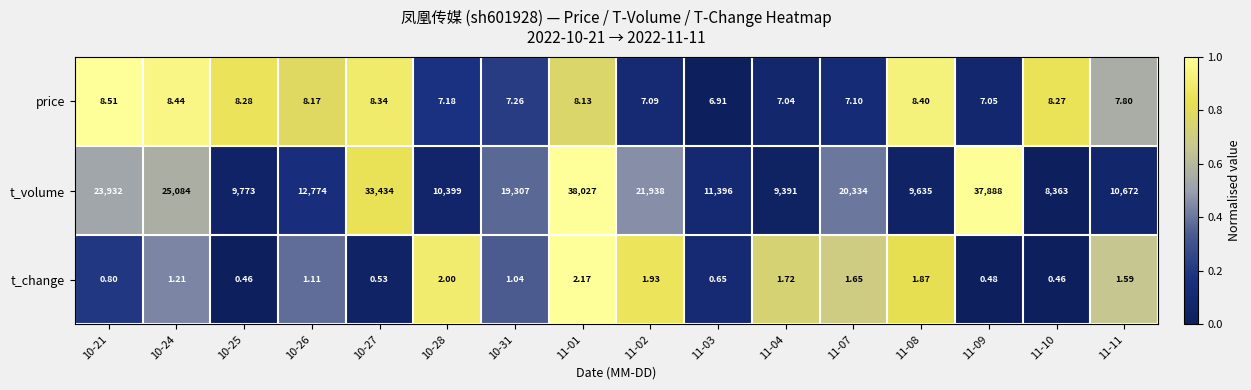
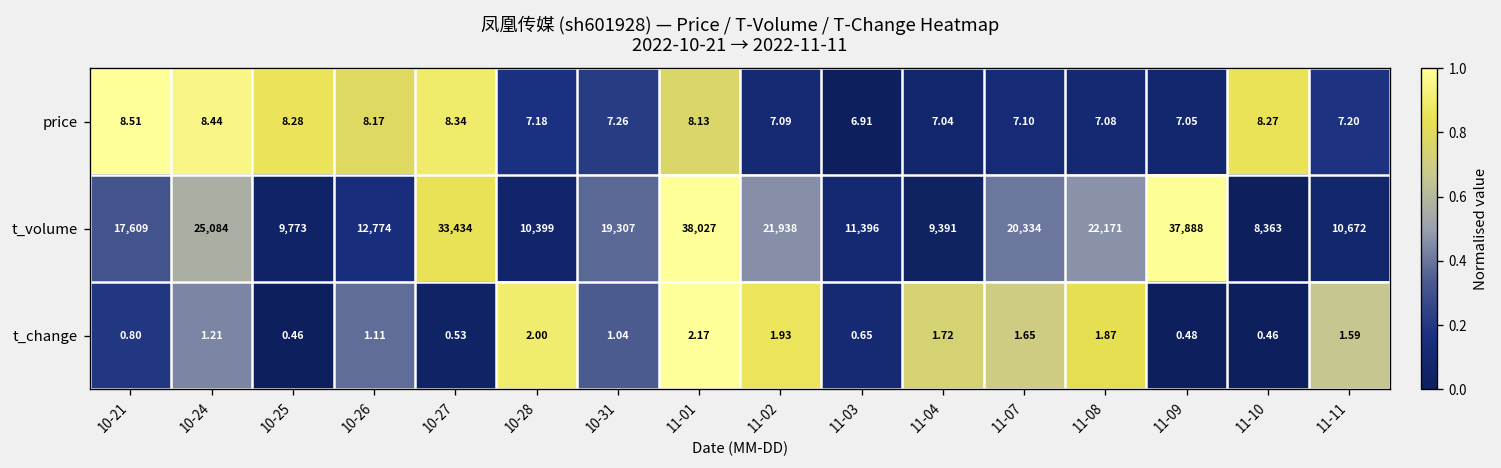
price, 11-08: 8.40 -> 7.08
price, 11-11: 7.80 -> 7.20
t_volume, 10-21: 23,932 -> 17,609
t_volume, 11-08: 9,635 -> 22,171
